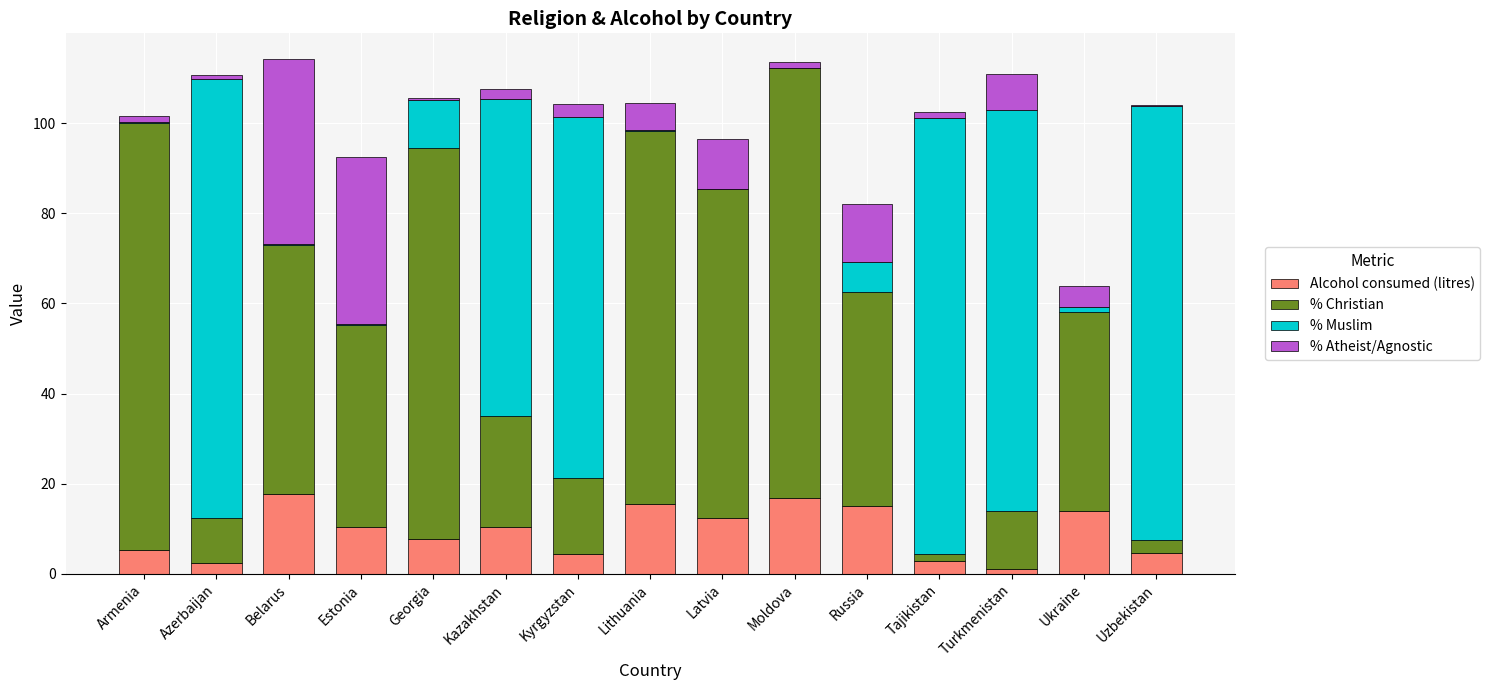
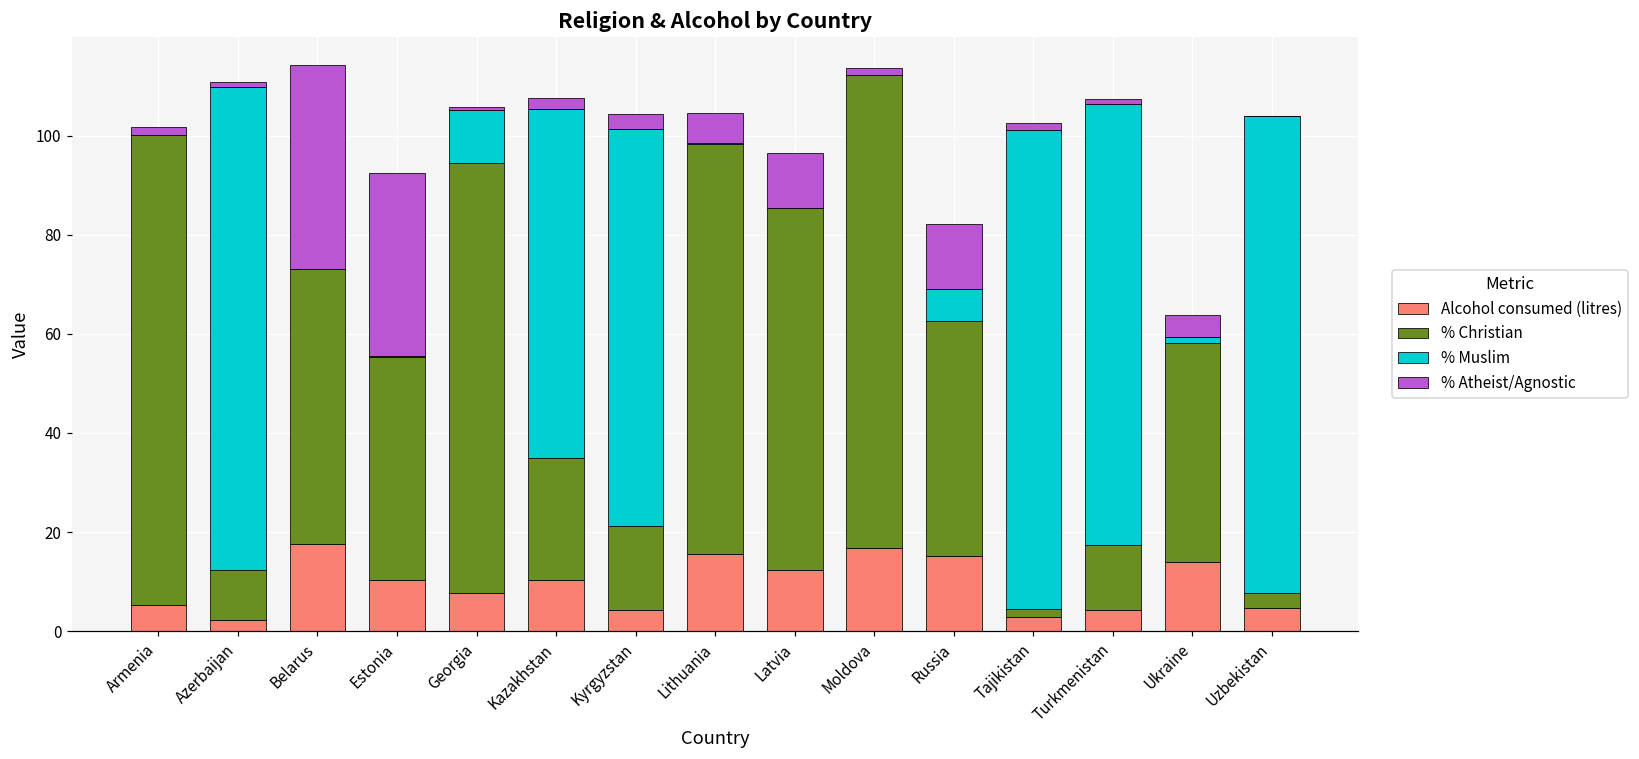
Alcohol consumed (litres), Turkmenistan: 1 -> 4
% Atheist/Agnostic, Turkmenistan: 8 -> 1
